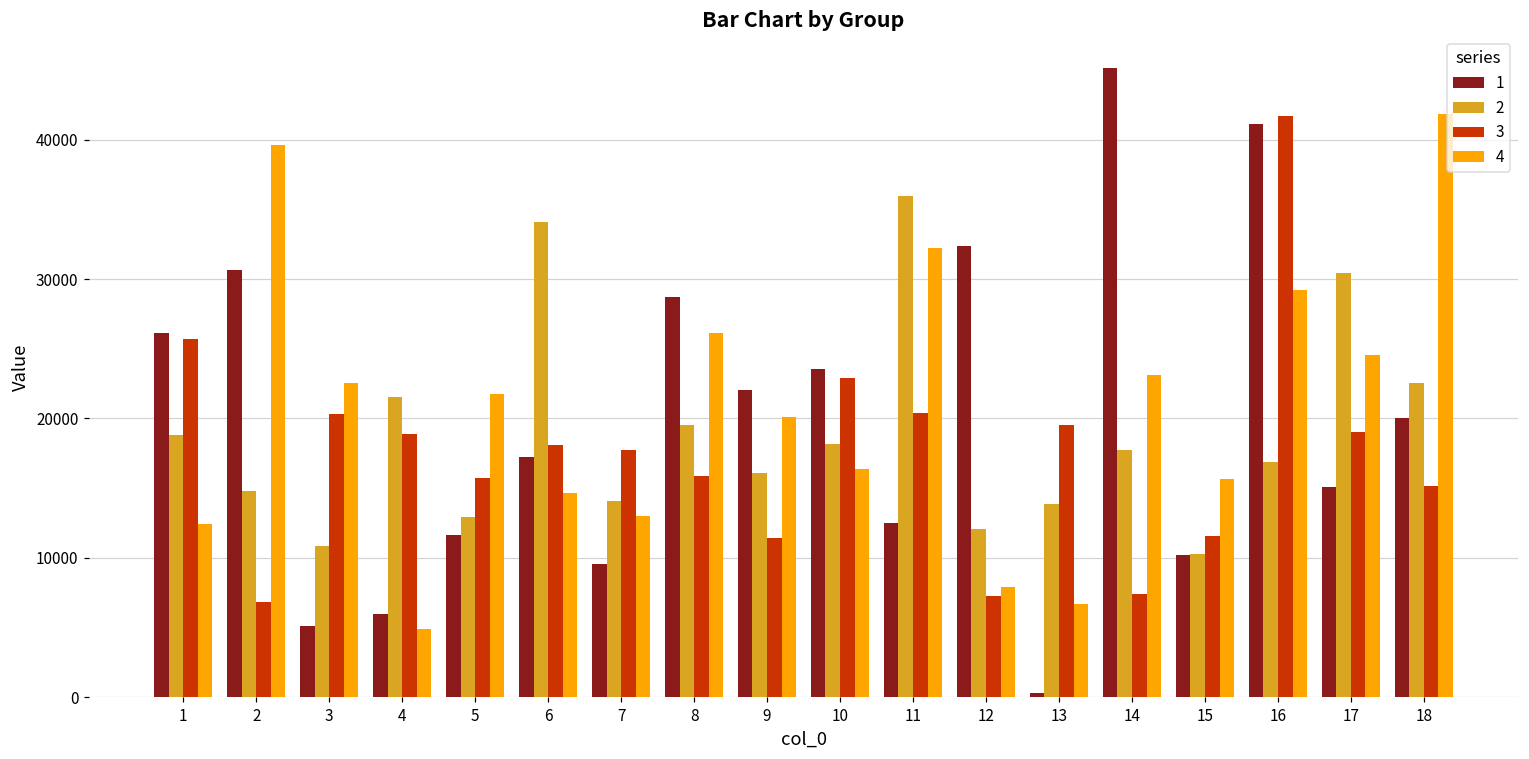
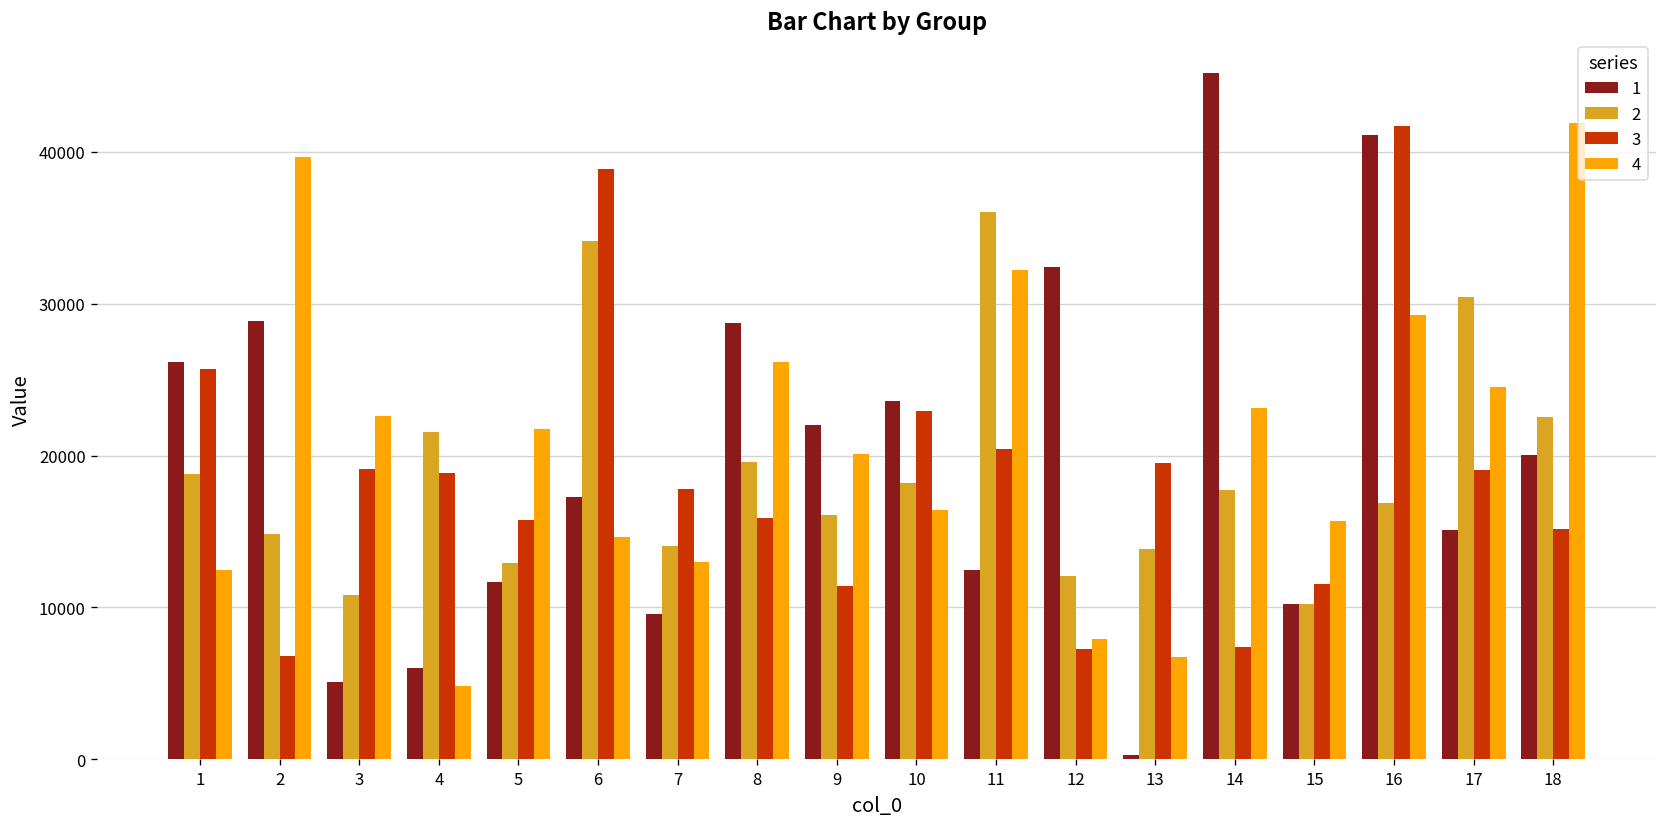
1, 2: 30700 -> 28900
3, 3: 20300 -> 19100
3, 6: 18100 -> 38900
